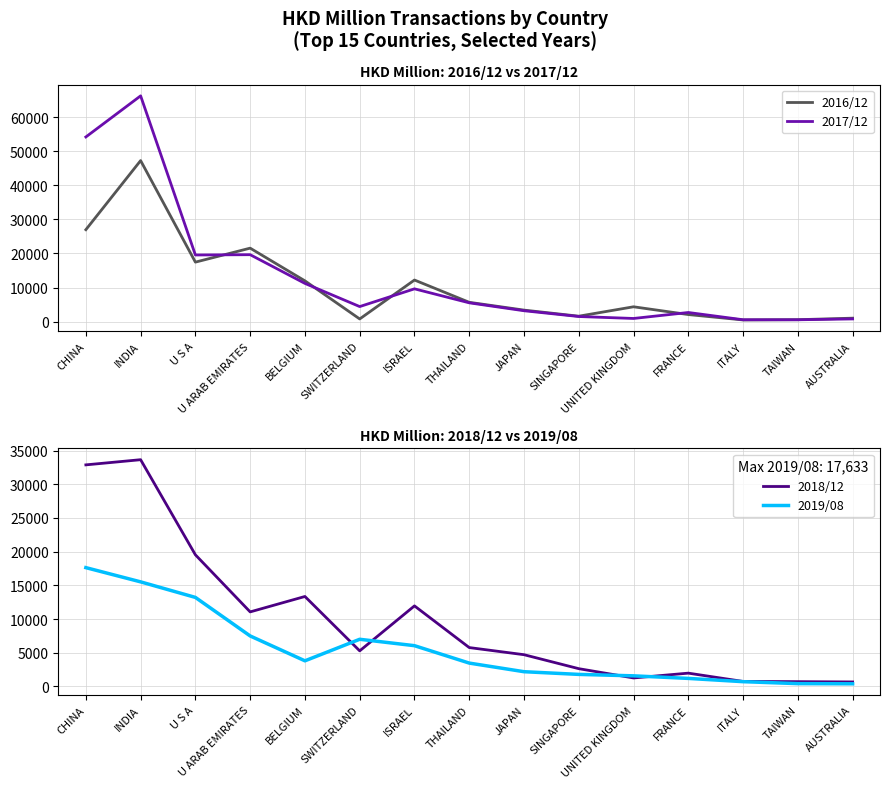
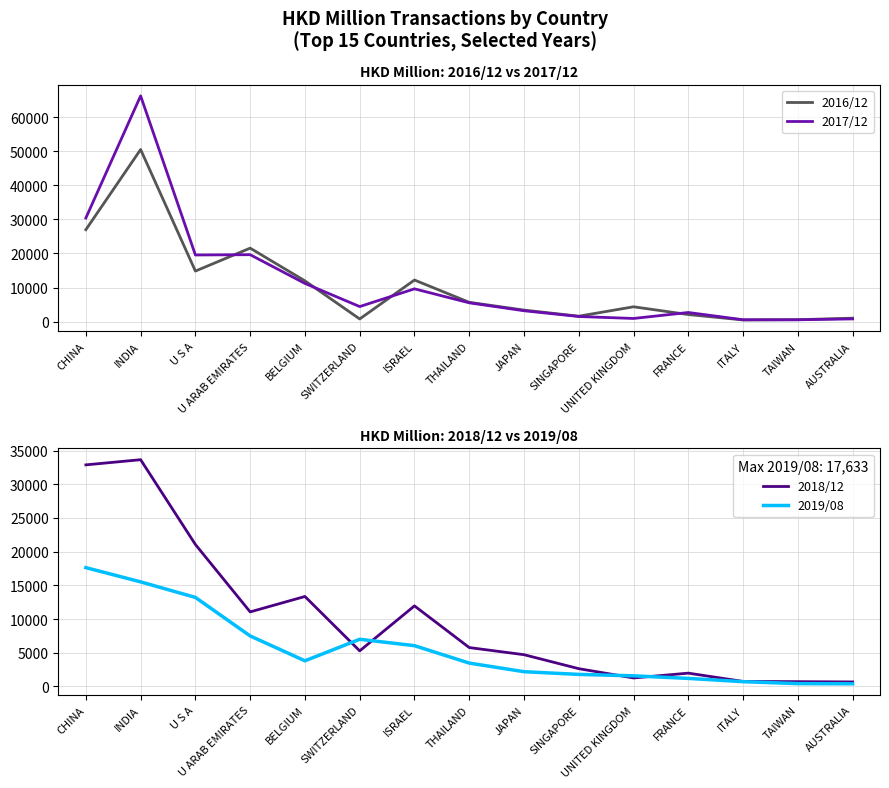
HKD Million: 2016/12 vs 2017/12, 2017/12, CHINA: 54000 -> 30000
HKD Million: 2016/12 vs 2017/12, 2016/12, INDIA: 47000 -> 51000
HKD Million: 2016/12 vs 2017/12, 2016/12, U S A: 17000 -> 15000
HKD Million: 2018/12 vs 2019/08, 2018/12, U S A: 20000 -> 21000
